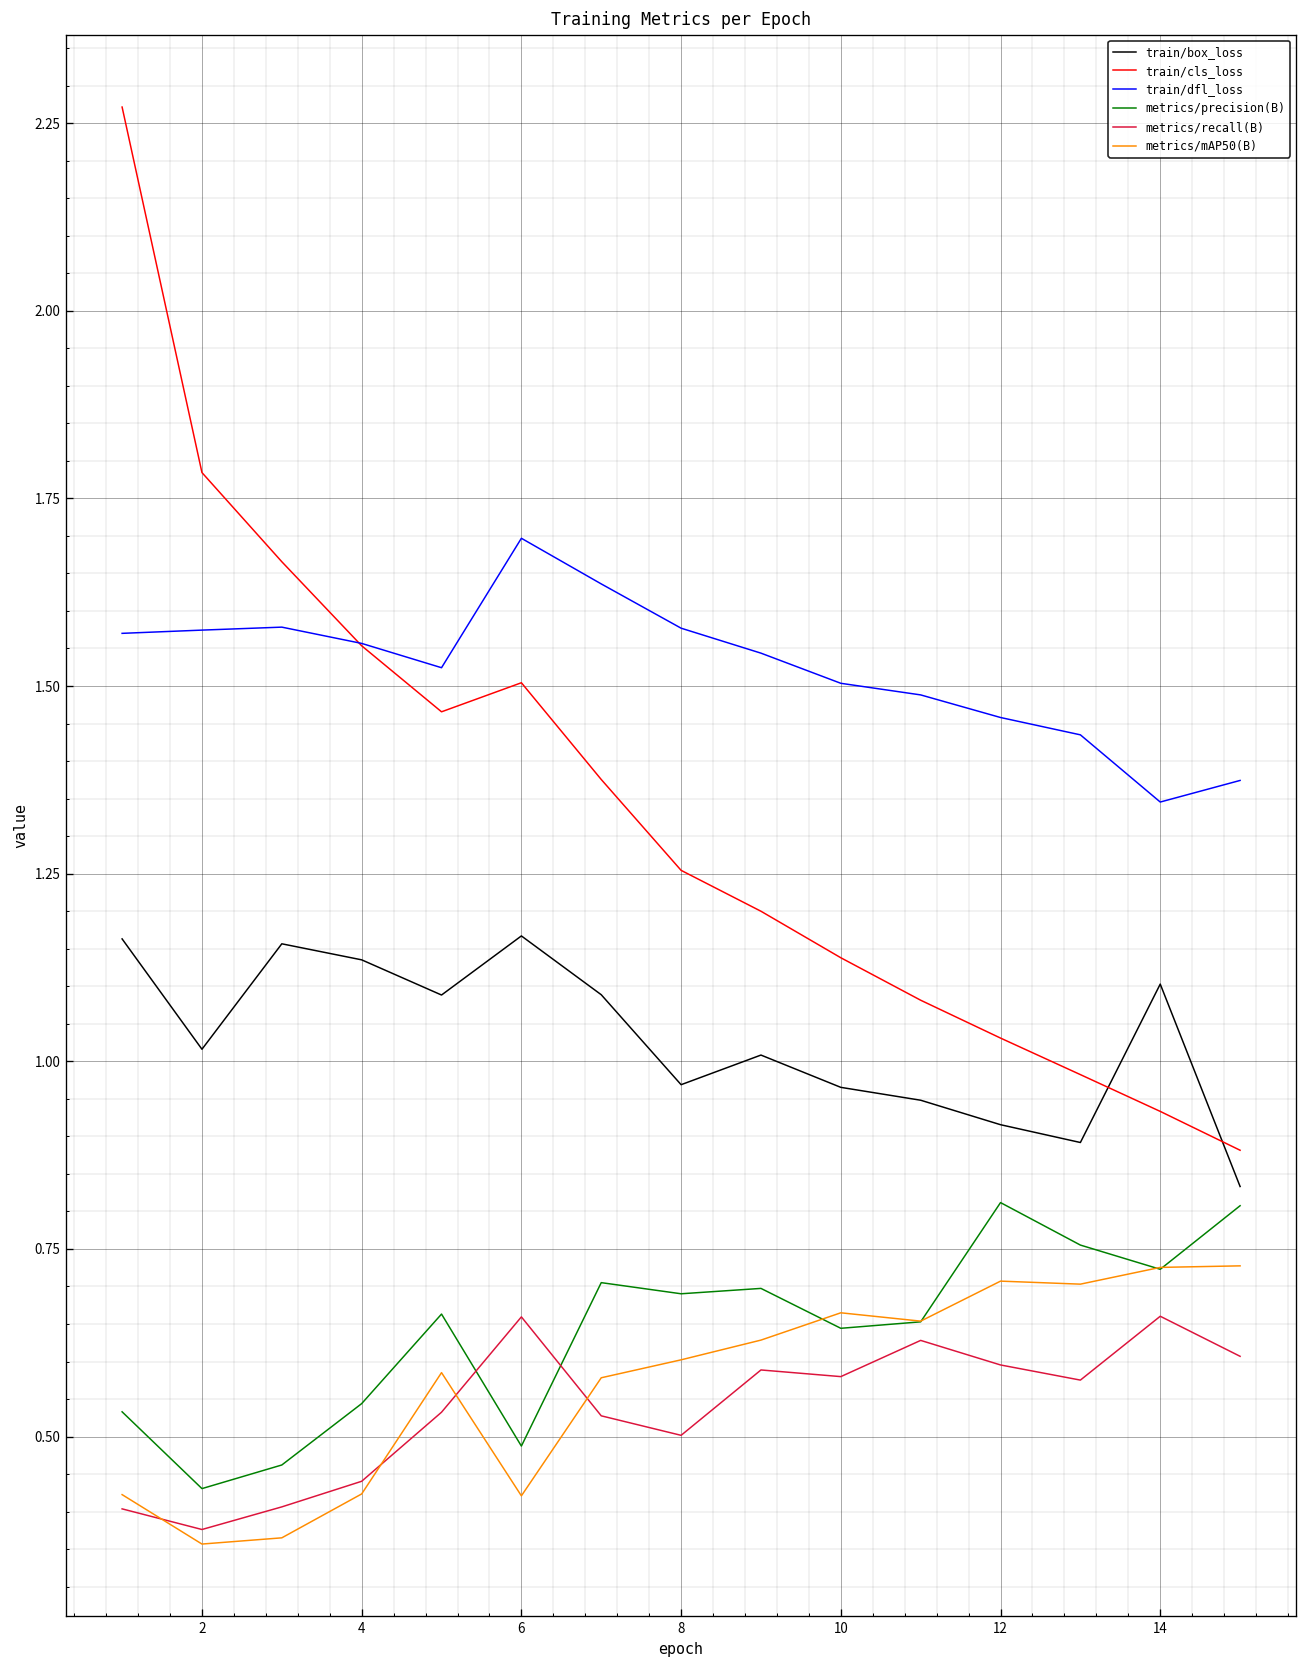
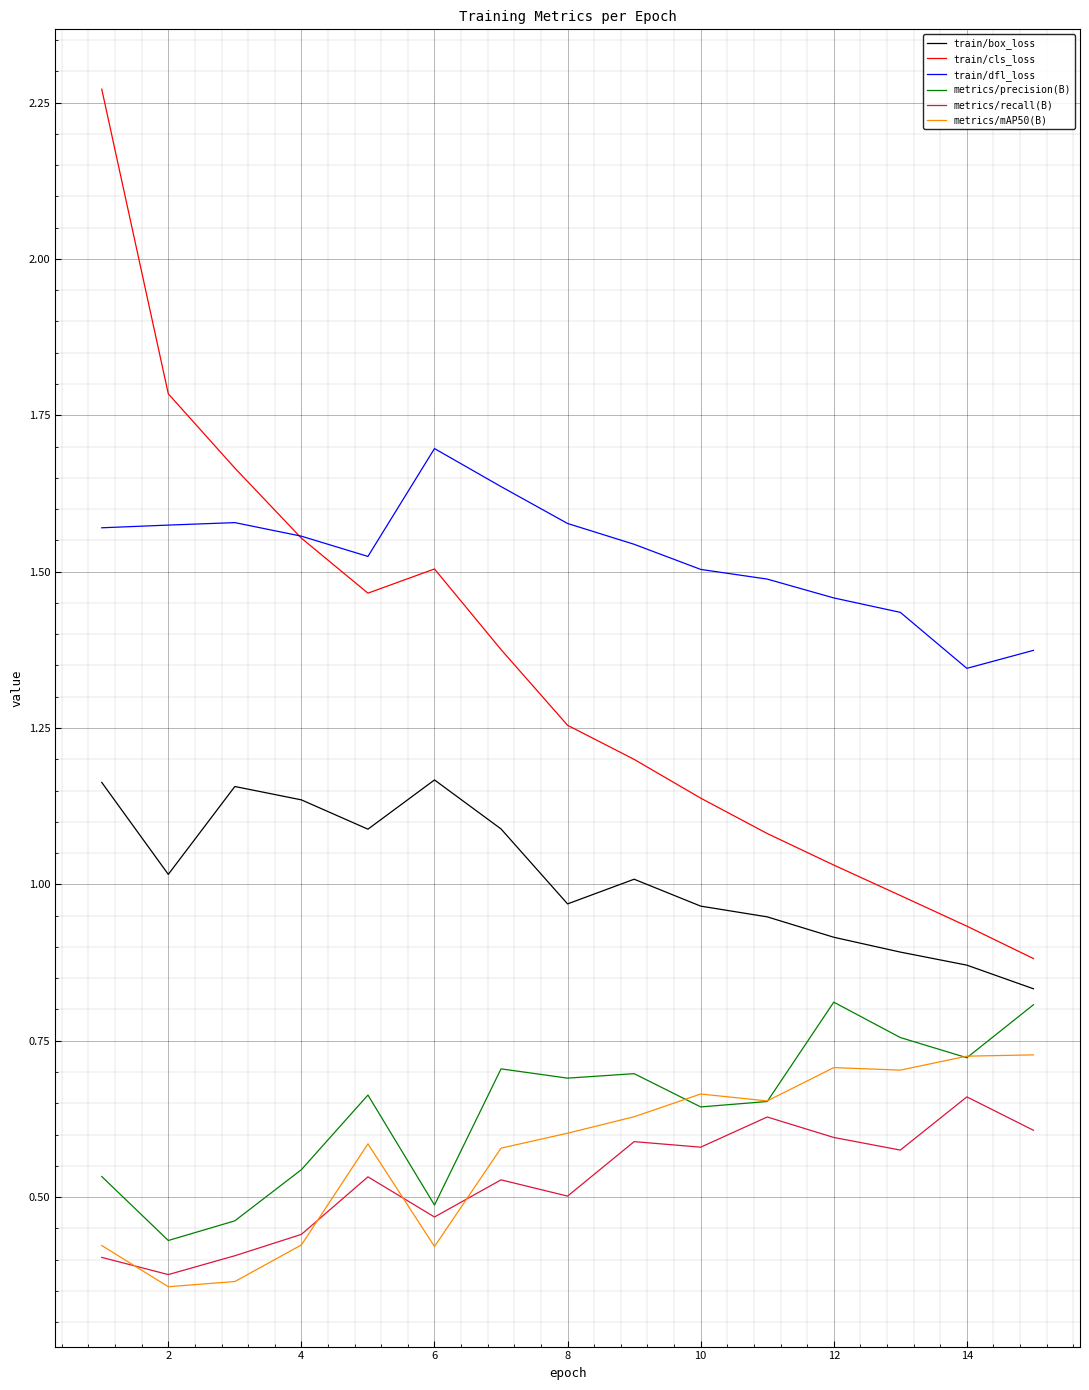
metrics/recall(B), 6: 0.66 -> 0.47
train/box_loss, 14: 1.10 -> 0.87
